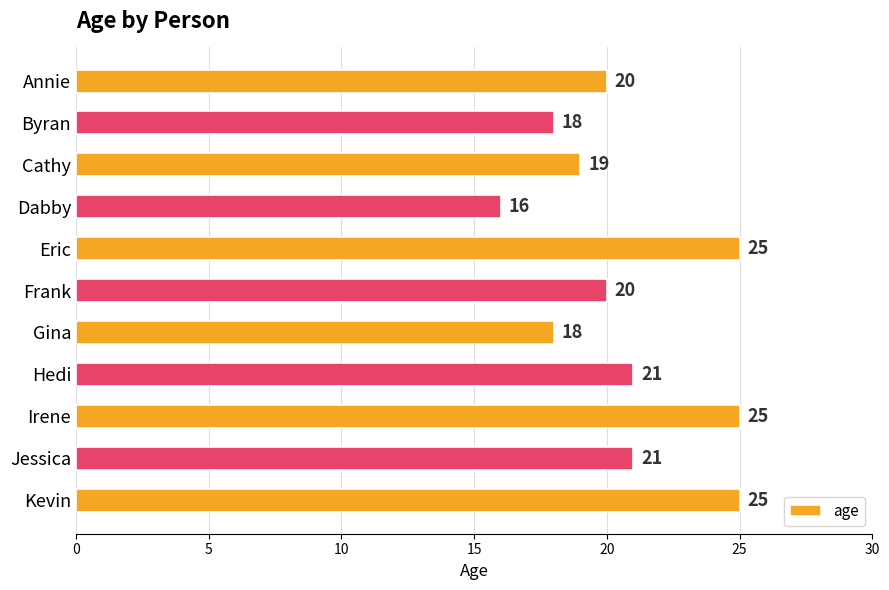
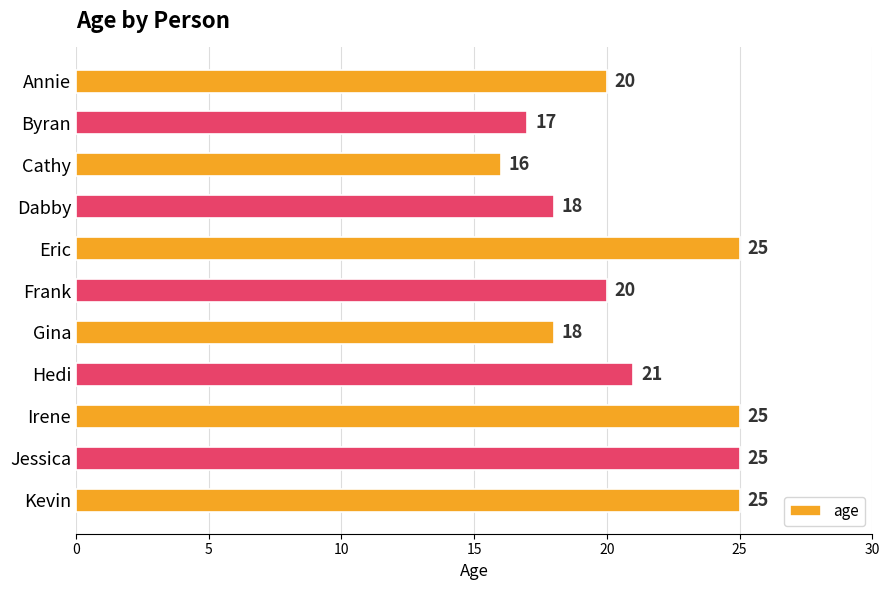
Byran: 18 -> 17
Cathy: 19 -> 16
Dabby: 16 -> 18
Jessica: 21 -> 25
